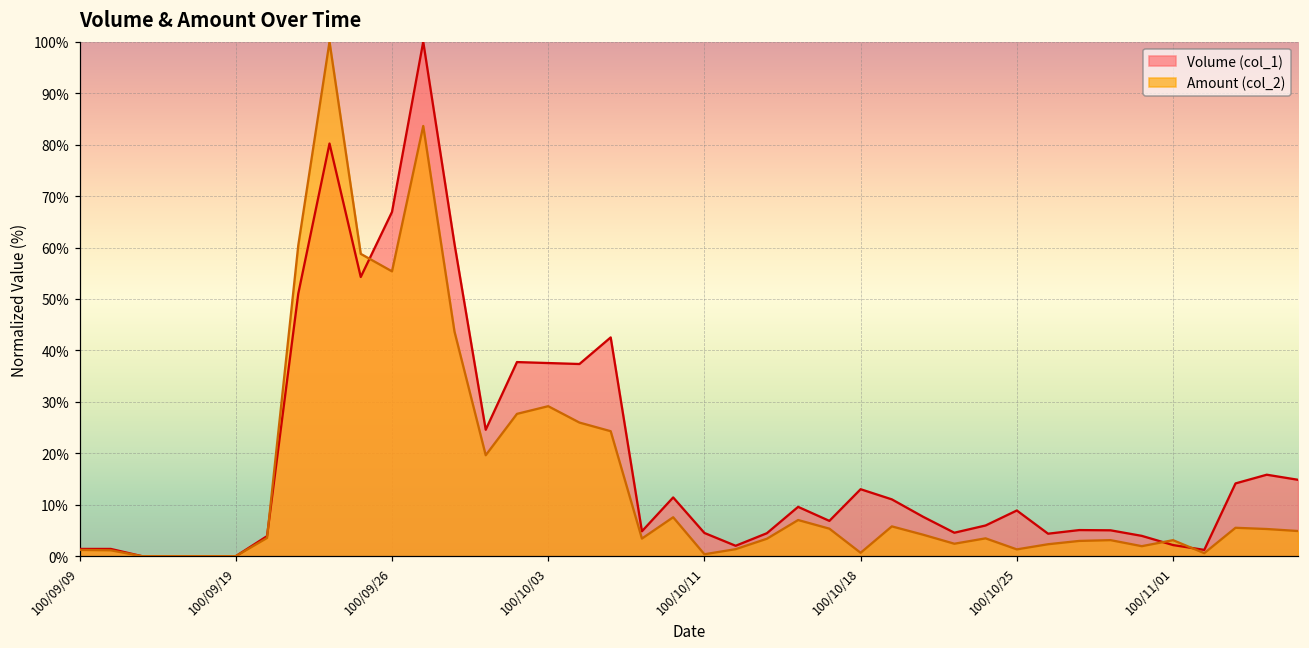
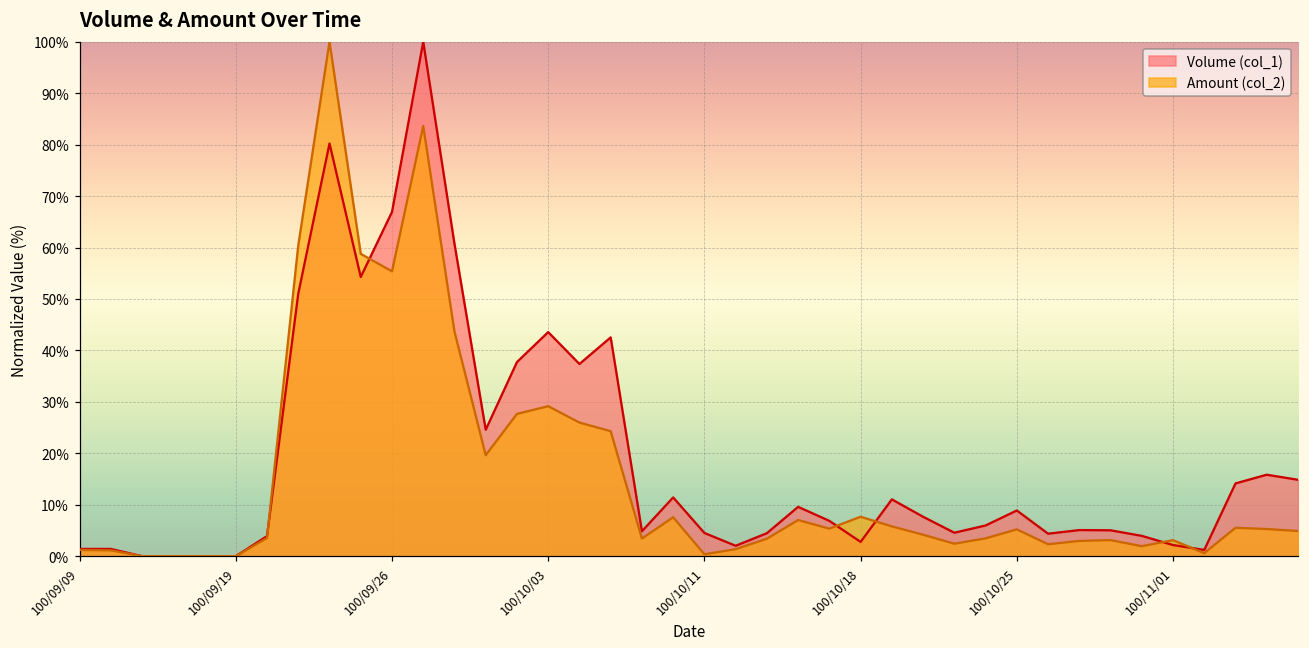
Volume (col_1), 100/10/03: 38% -> 44%
Volume (col_1), 100/10/18: 13% -> 3%
Amount (col_2), 100/10/18: 1% -> 8%
Amount (col_2), 100/10/25: 1% -> 5%
